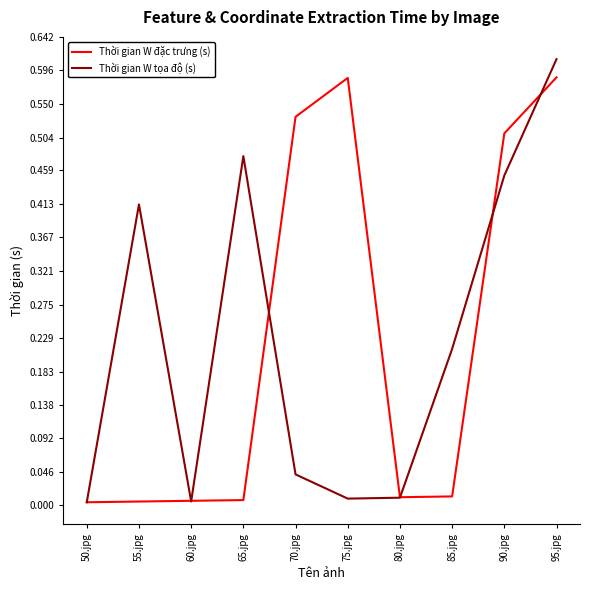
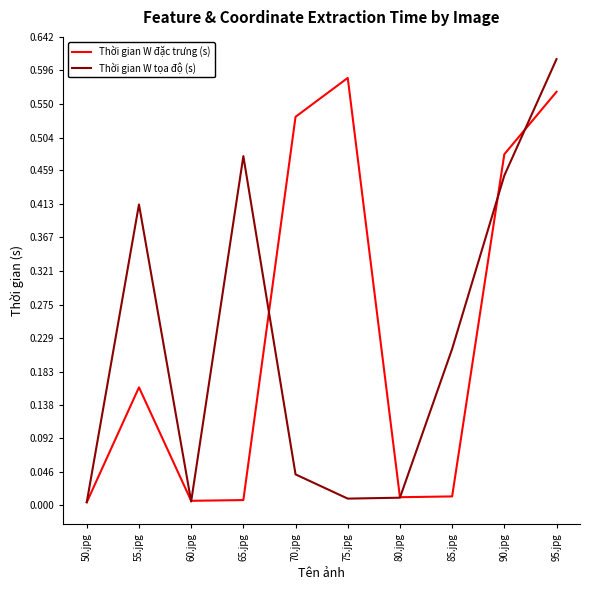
Thời gian W đặc trưng (s), 55.jpg: 0.00 -> 0.16
Thời gian W đặc trưng (s), 90.jpg: 0.51 -> 0.48
Thời gian W đặc trưng (s), 95.jpg: 0.59 -> 0.57
